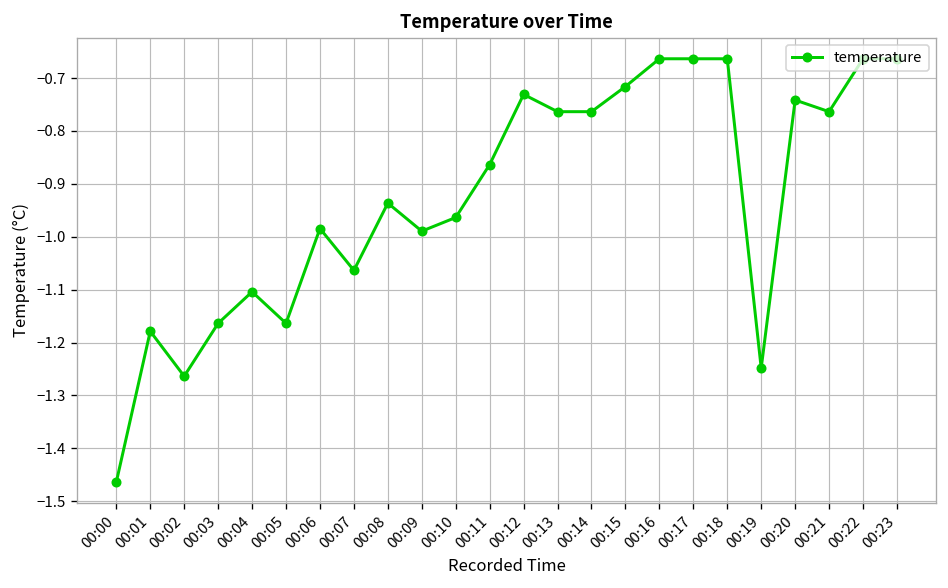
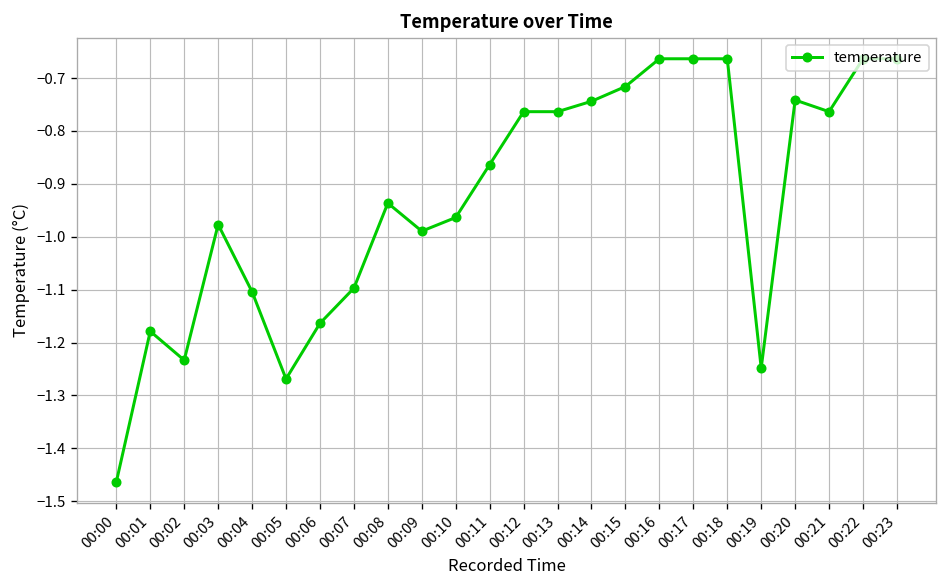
00:02: -1.26 -> -1.23
00:03: -1.16 -> -0.98
00:05: -1.16 -> -1.27
00:06: -0.98 -> -1.16
00:07: -1.06 -> -1.10
00:12: -0.73 -> -0.76
00:14: -0.76 -> -0.74
